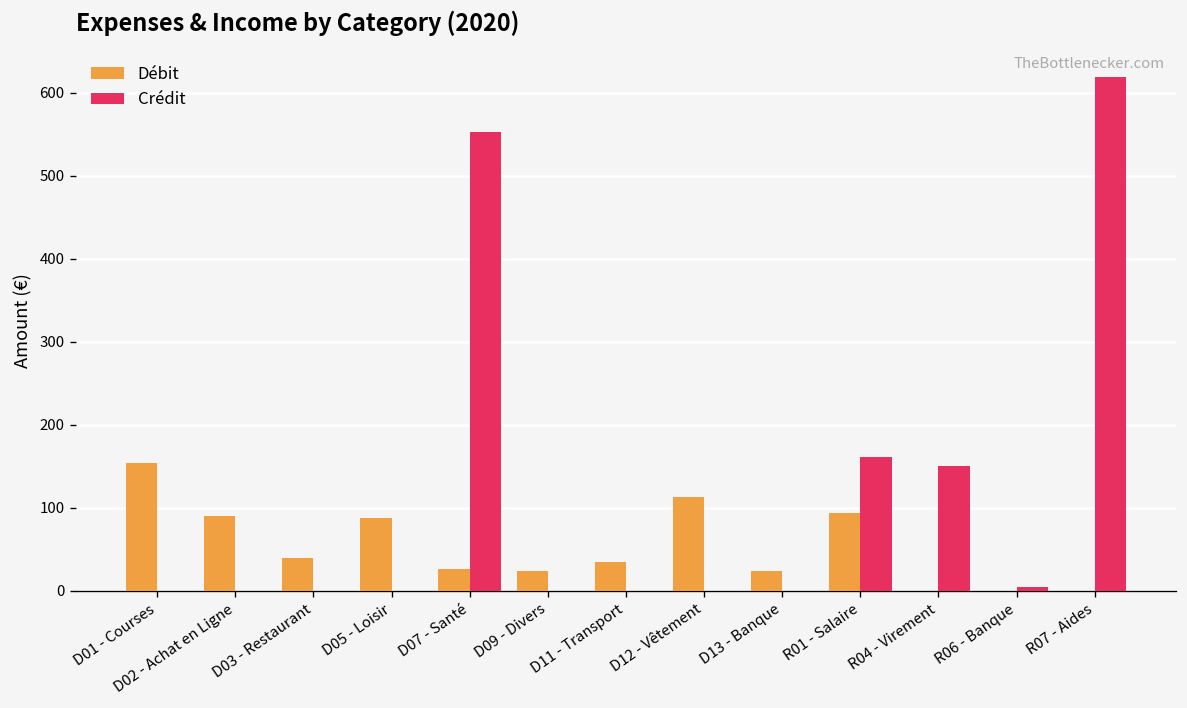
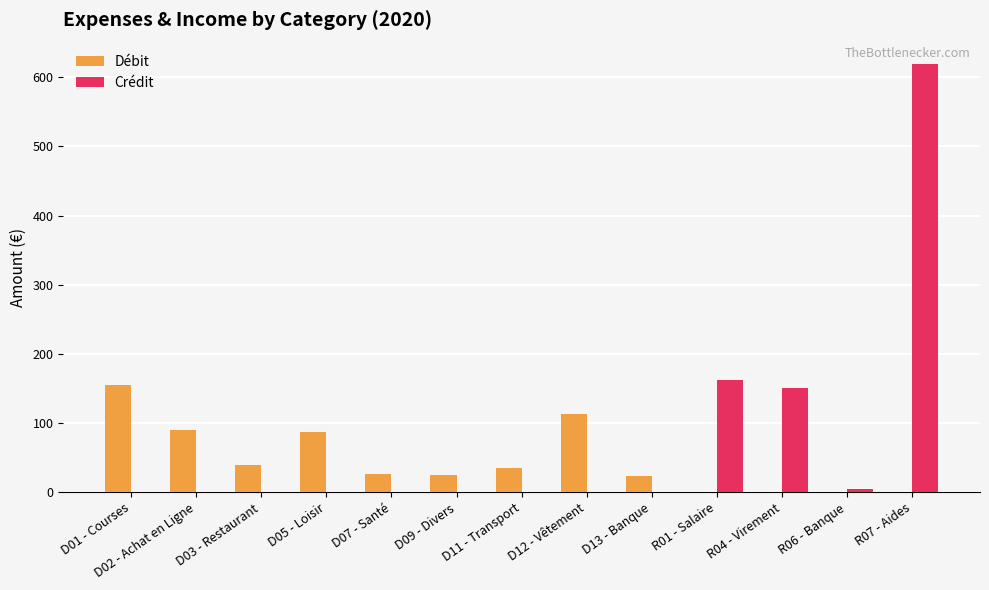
Crédit, D07 - Santé: 550 -> 0
Débit, R01 - Salaire: 90 -> 0
